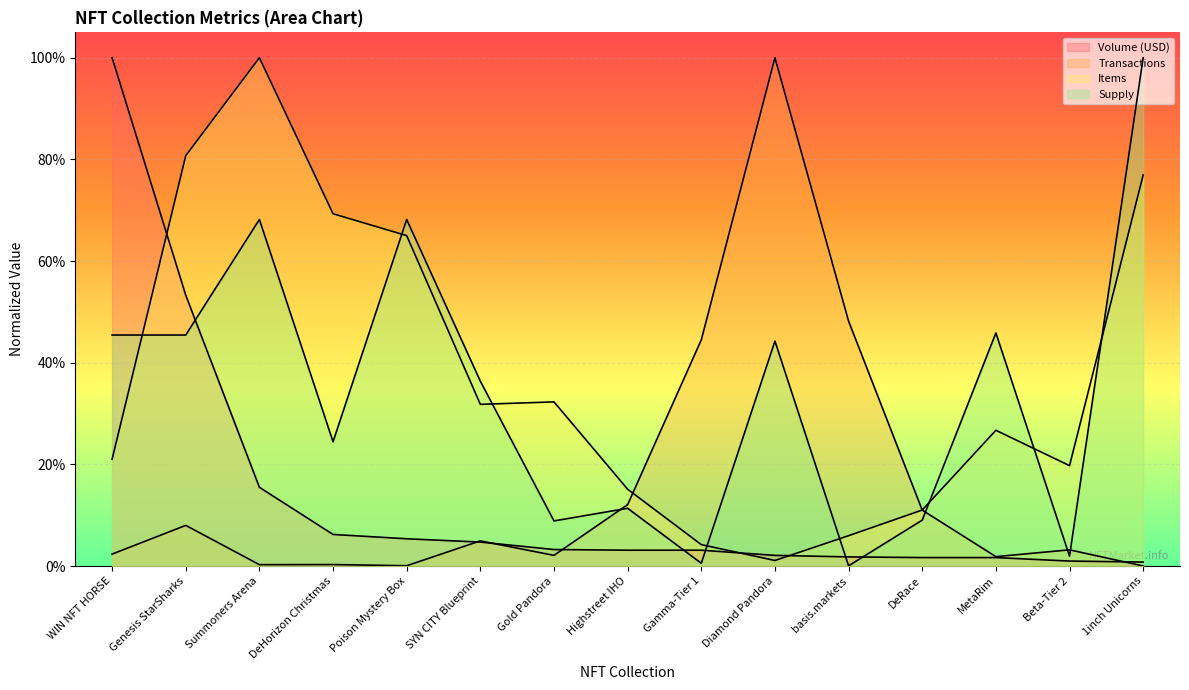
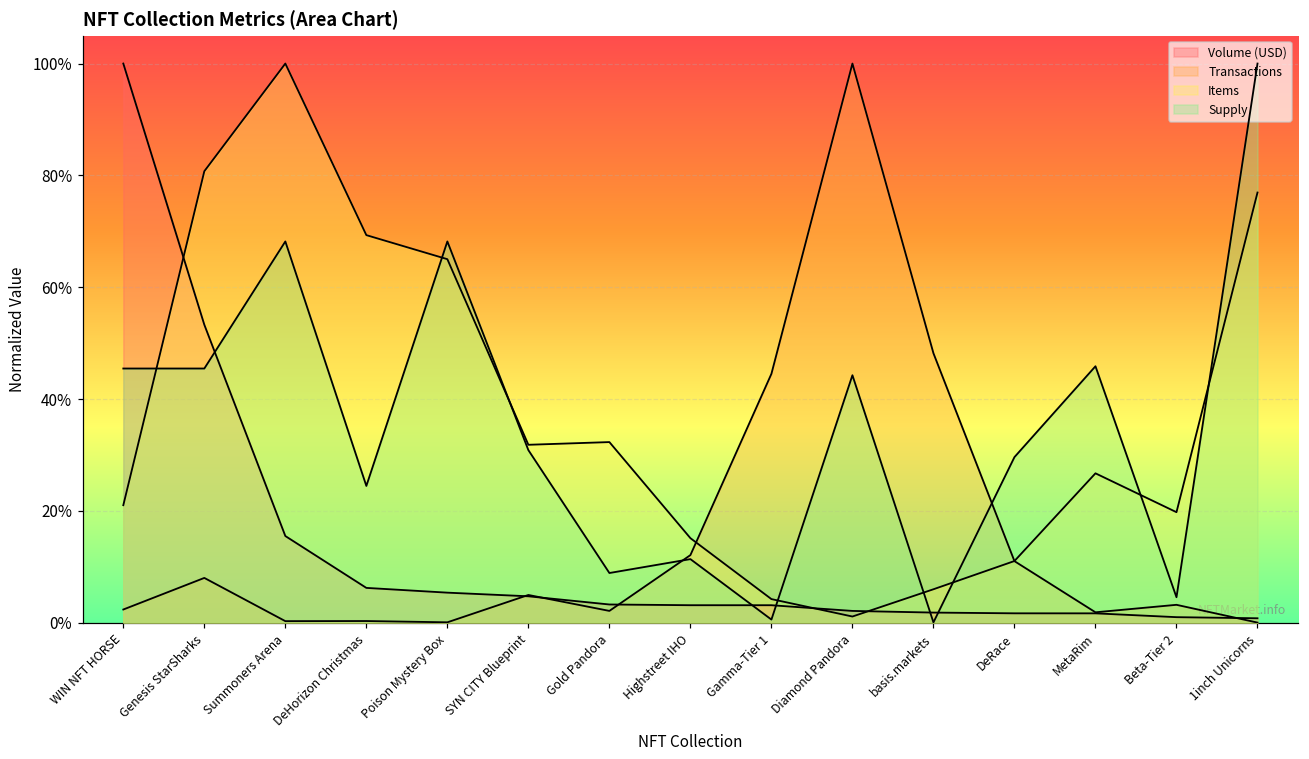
Supply, SYN CITY Blueprint: 36% -> 31%
Supply, DeRace: 9% -> 30%
Supply, Beta-Tier 2: 2% -> 5%
